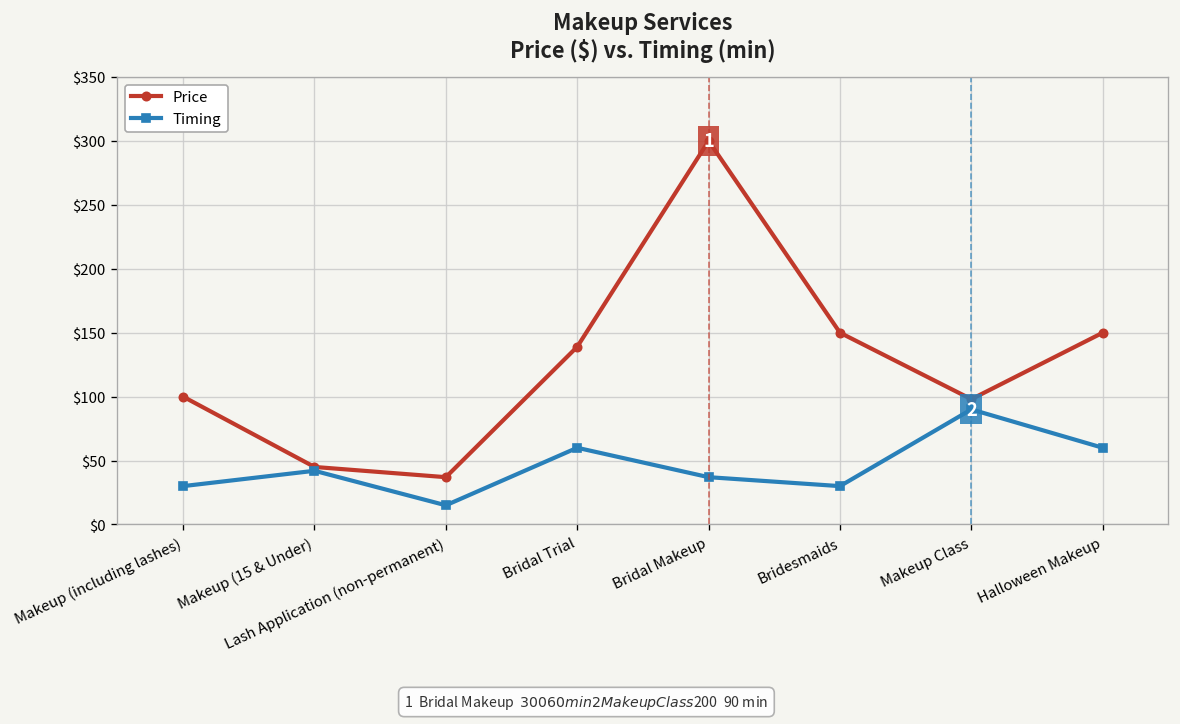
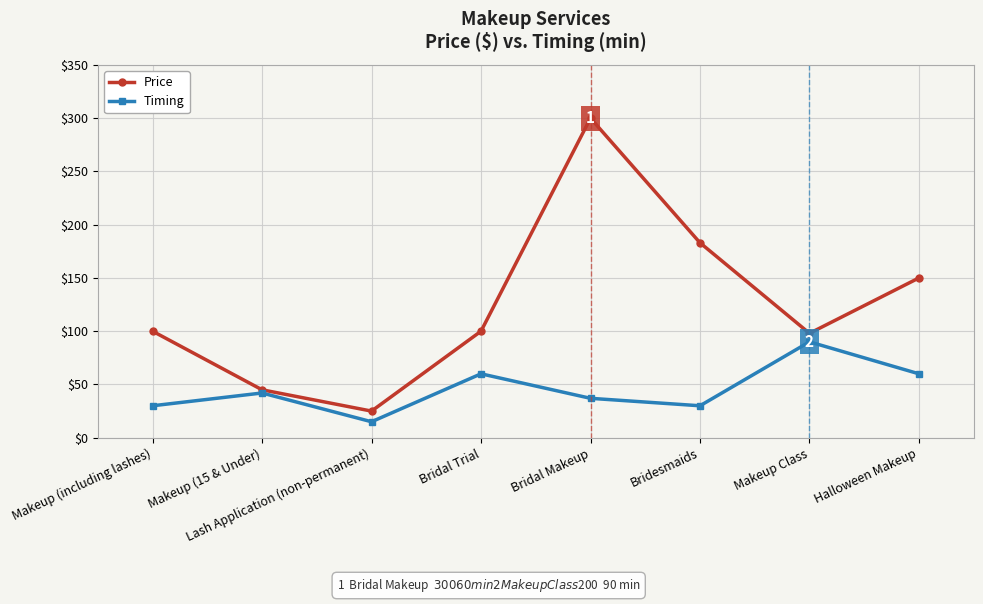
Price, Lash Application (non-permanent): $37 -> $25
Price, Bridal Trial: $139 -> $100
Price, Bridesmaids: $150 -> $183
